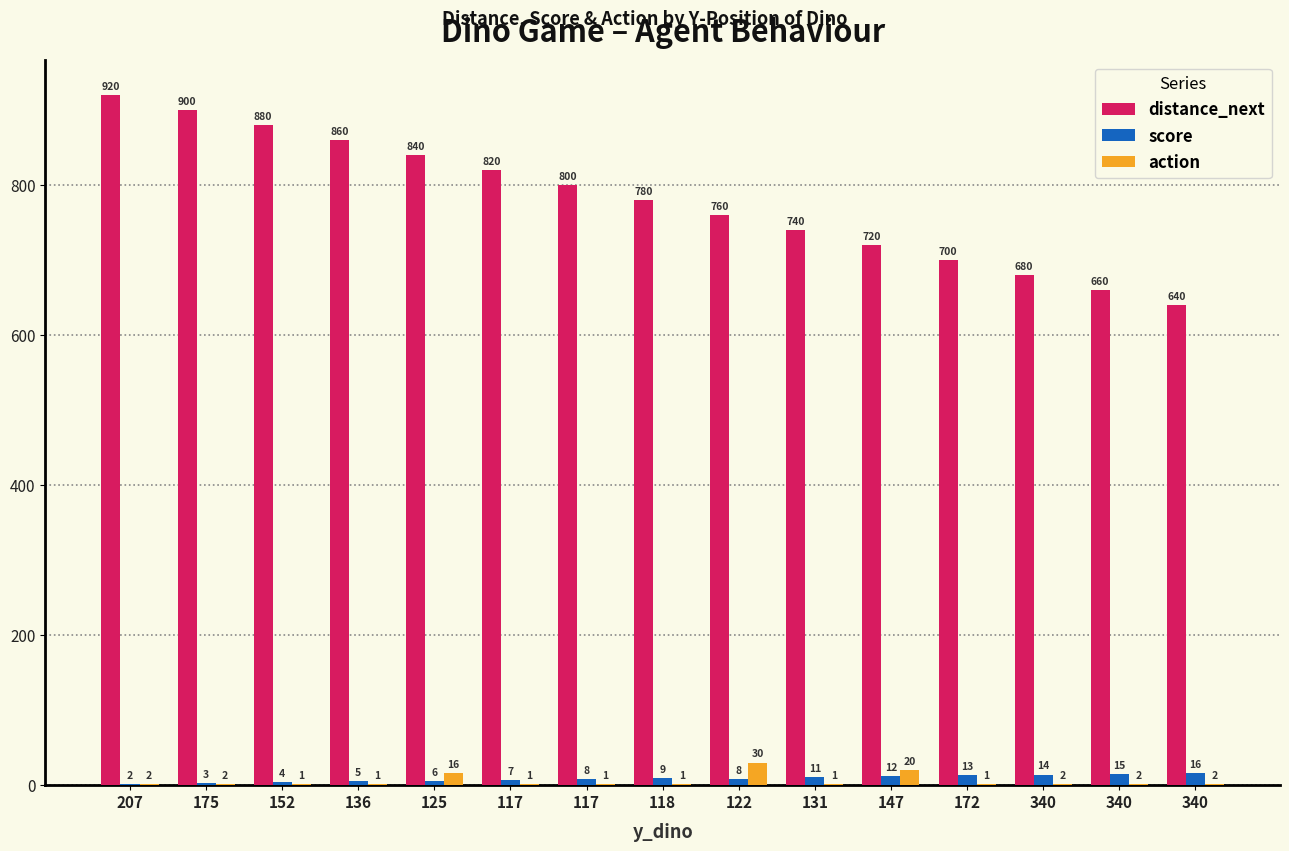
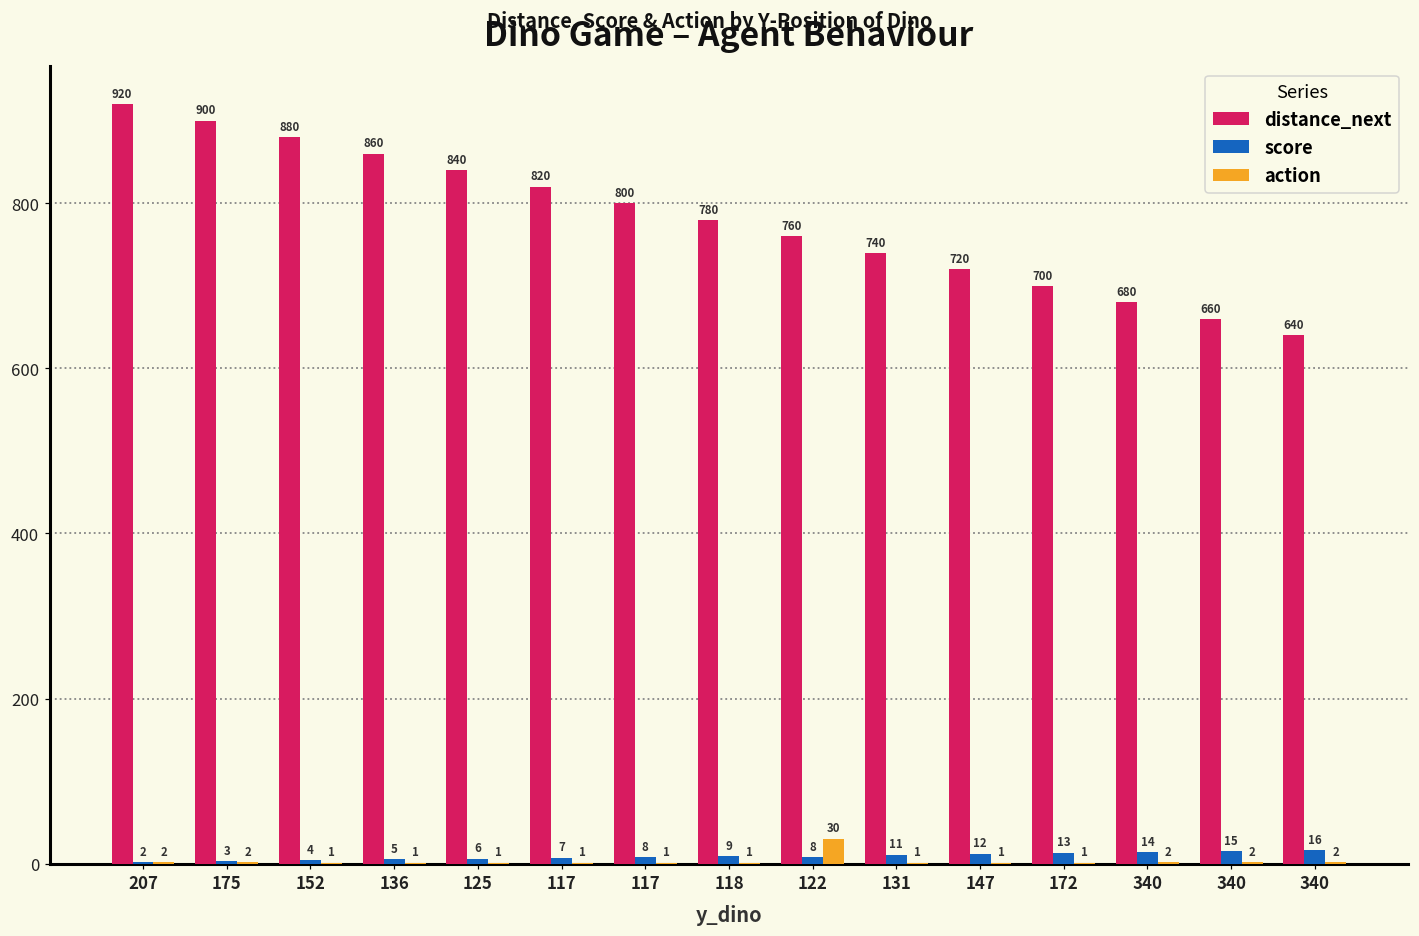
action, 125: 16 -> 1
action, 147: 20 -> 1
